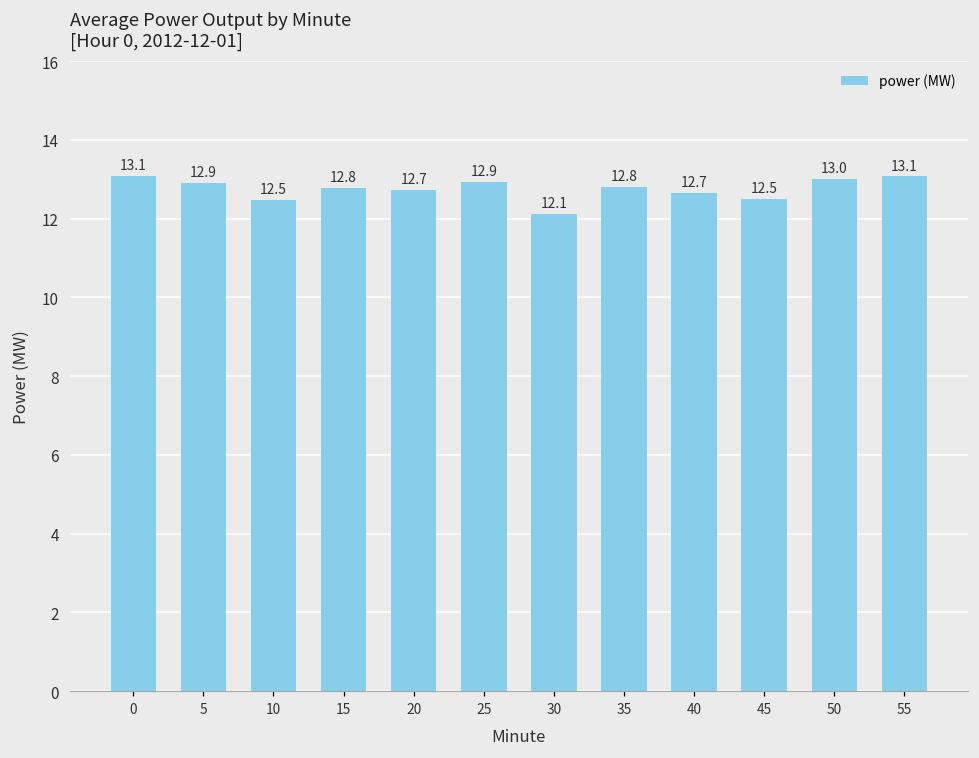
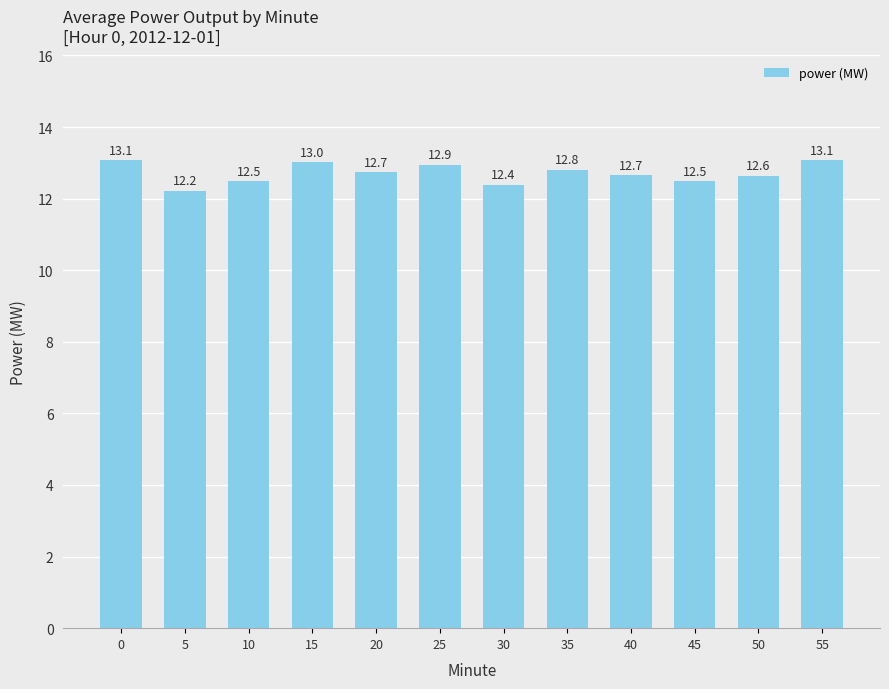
5: 12.9 -> 12.2
15: 12.8 -> 13.0
30: 12.1 -> 12.4
50: 13.0 -> 12.6
